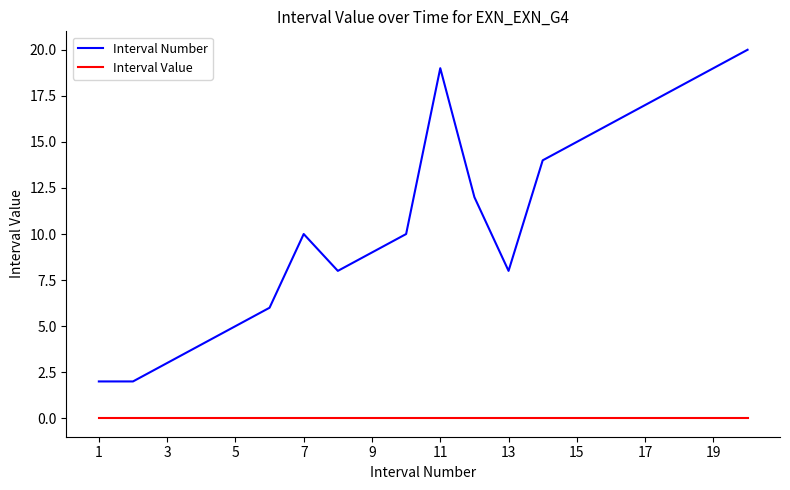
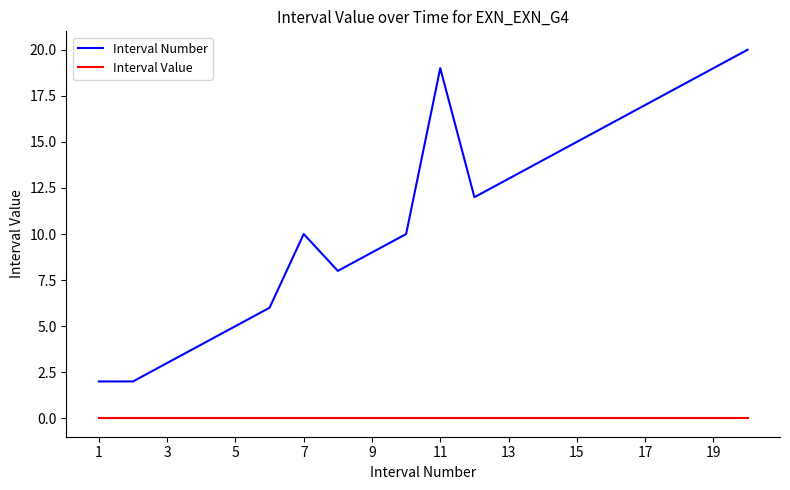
Interval Number, 13: 8 -> 13
